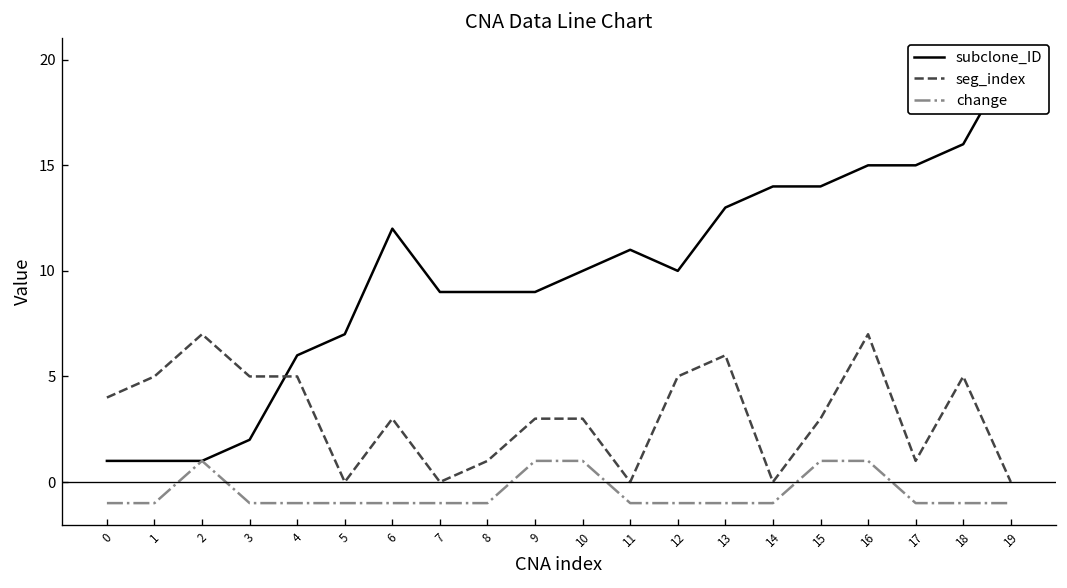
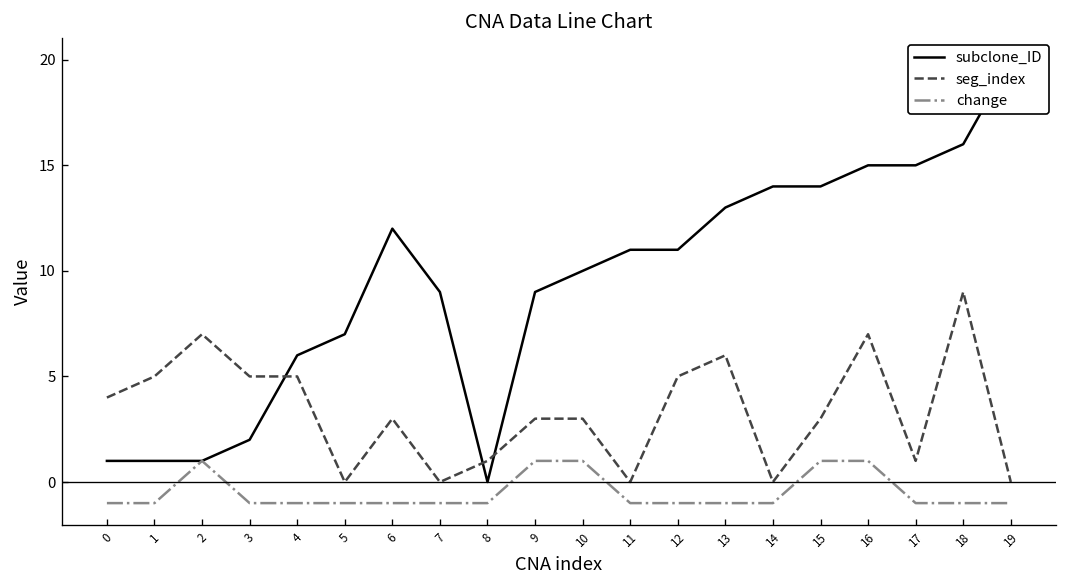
subclone_ID, 8: 9 -> 0
subclone_ID, 12: 10 -> 11
seg_index, 18: 5 -> 9
